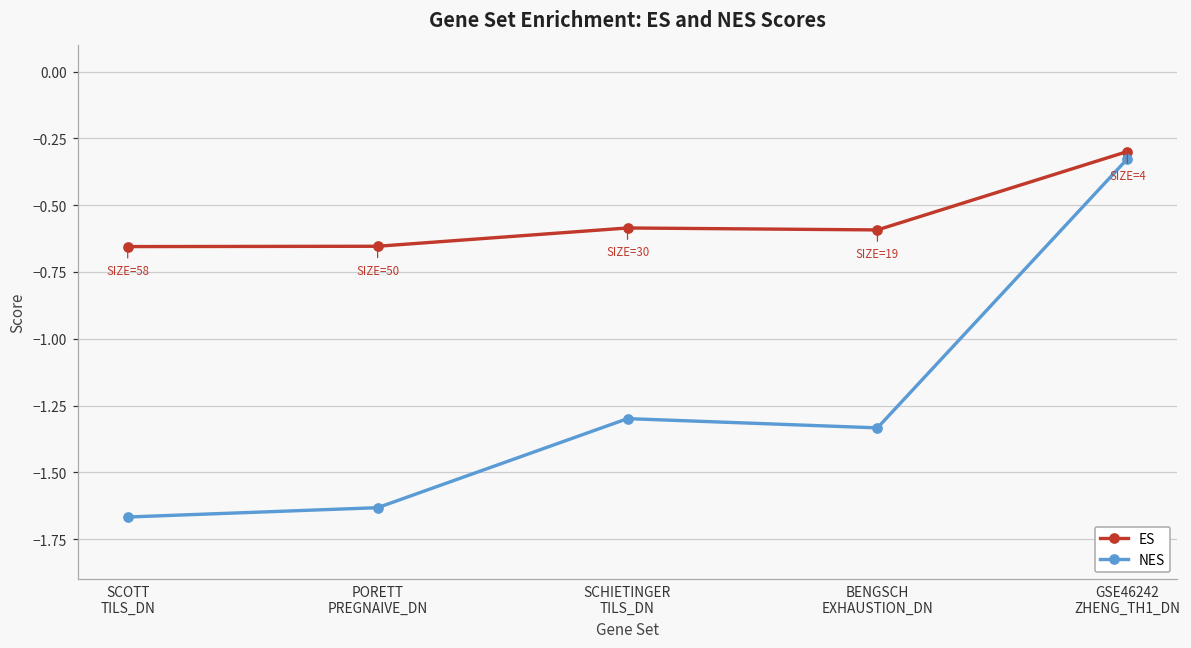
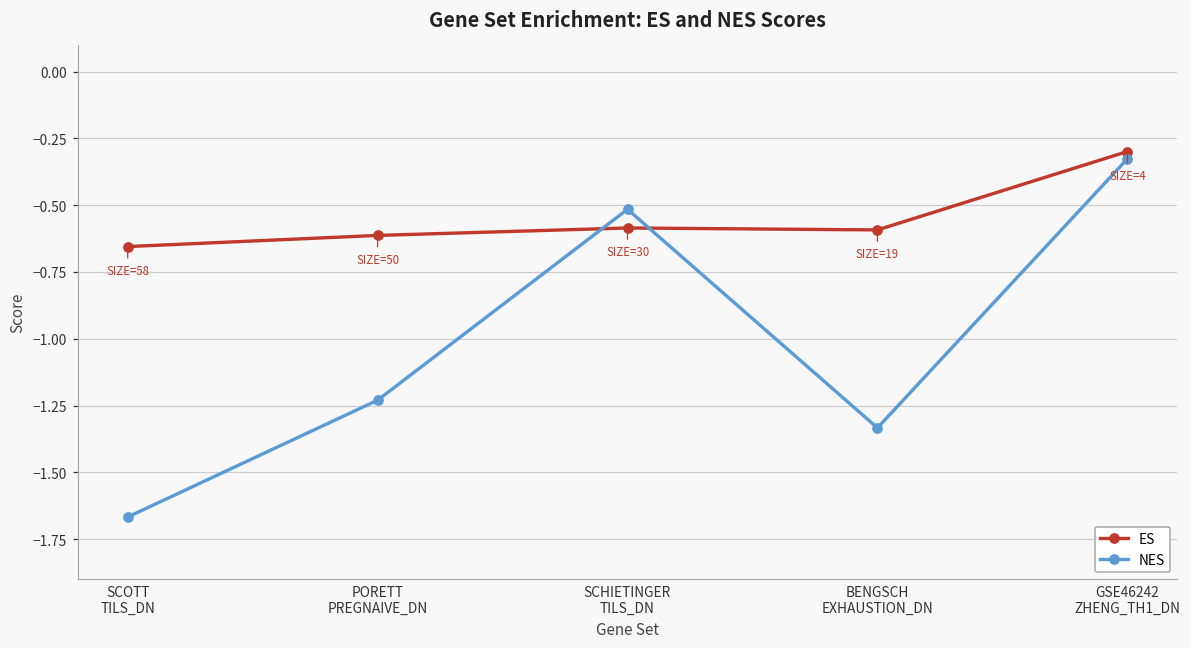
ES, PORETT PREGNAIVE_DN: -0.65 -> -0.61
NES, PORETT PREGNAIVE_DN: -1.63 -> -1.23
NES, SCHIETINGER TILS_DN: -1.30 -> -0.52
